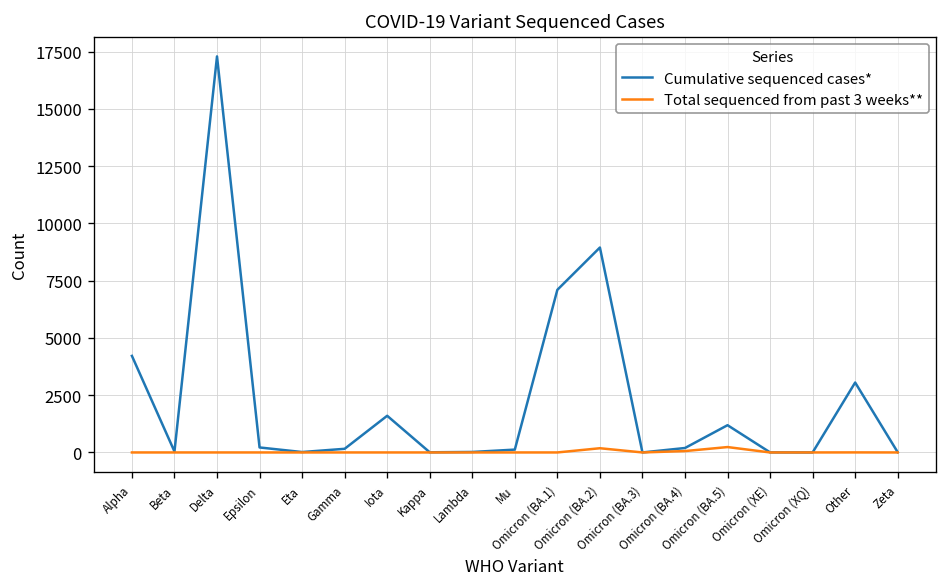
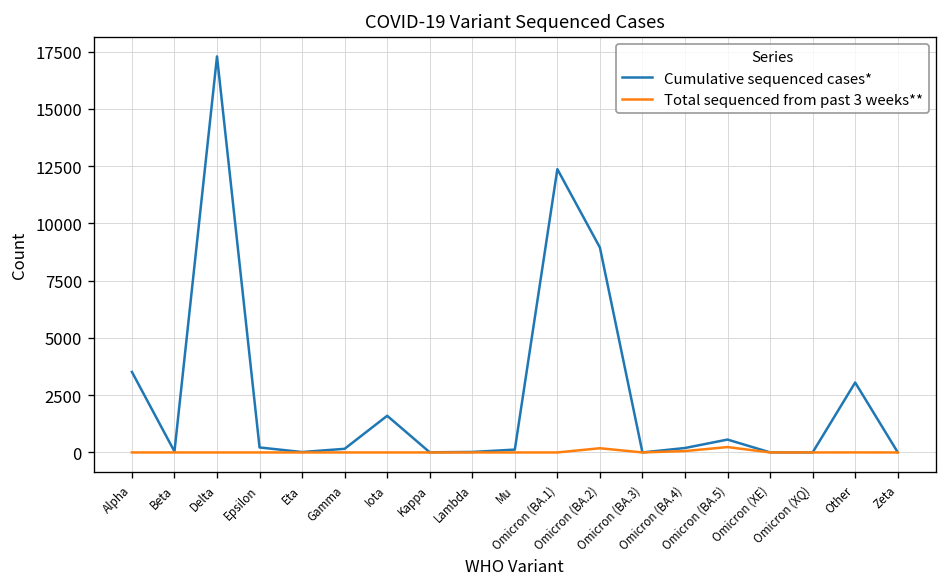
Cumulative sequenced cases*, Alpha: 4200 -> 3500
Cumulative sequenced cases*, Omicron (BA.1): 7100 -> 12400
Cumulative sequenced cases*, Omicron (BA.5): 1200 -> 600
